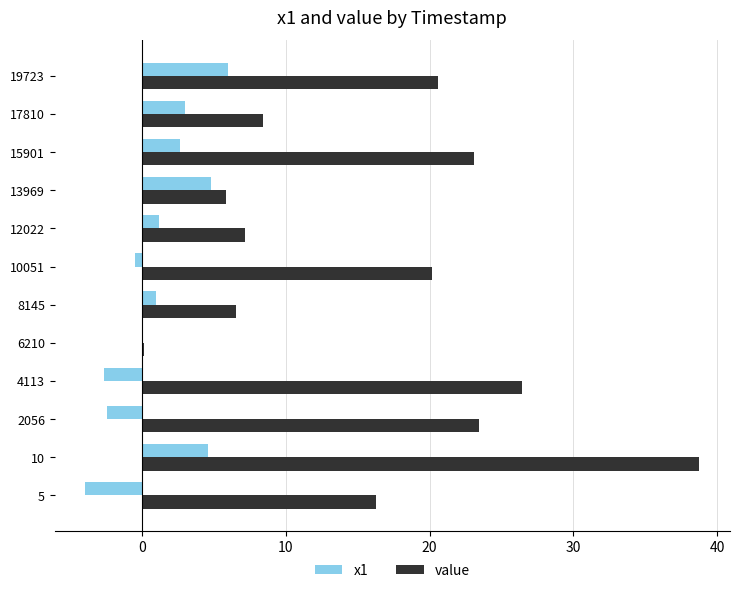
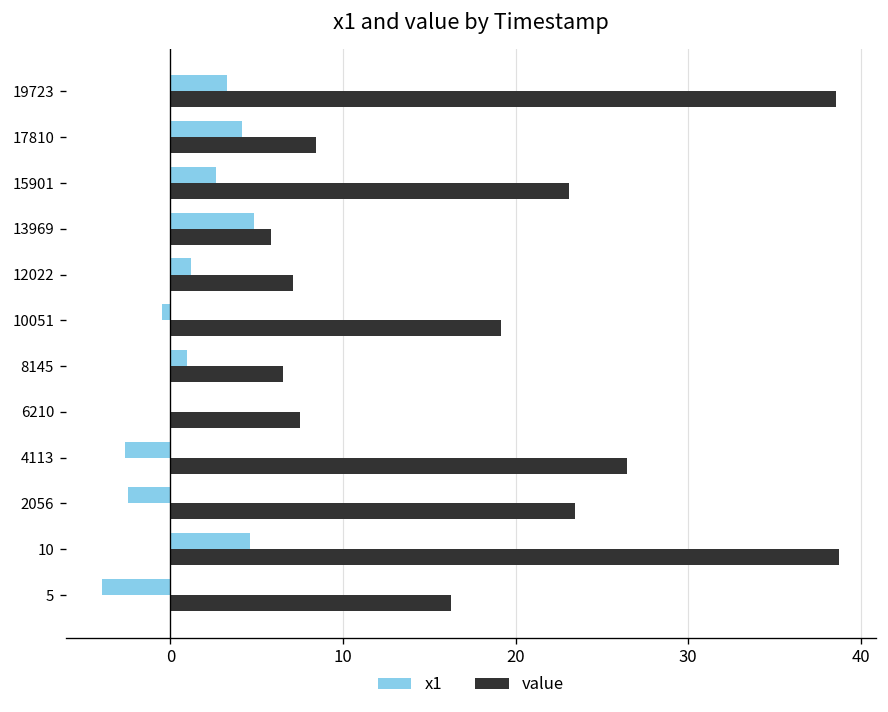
x1, 19723: 6.0 -> 3.2
value, 19723: 20.6 -> 38.6
x1, 17810: 3.0 -> 4.2
value, 10051: 20.2 -> 19.1
value, 6210: 0.1 -> 7.5
